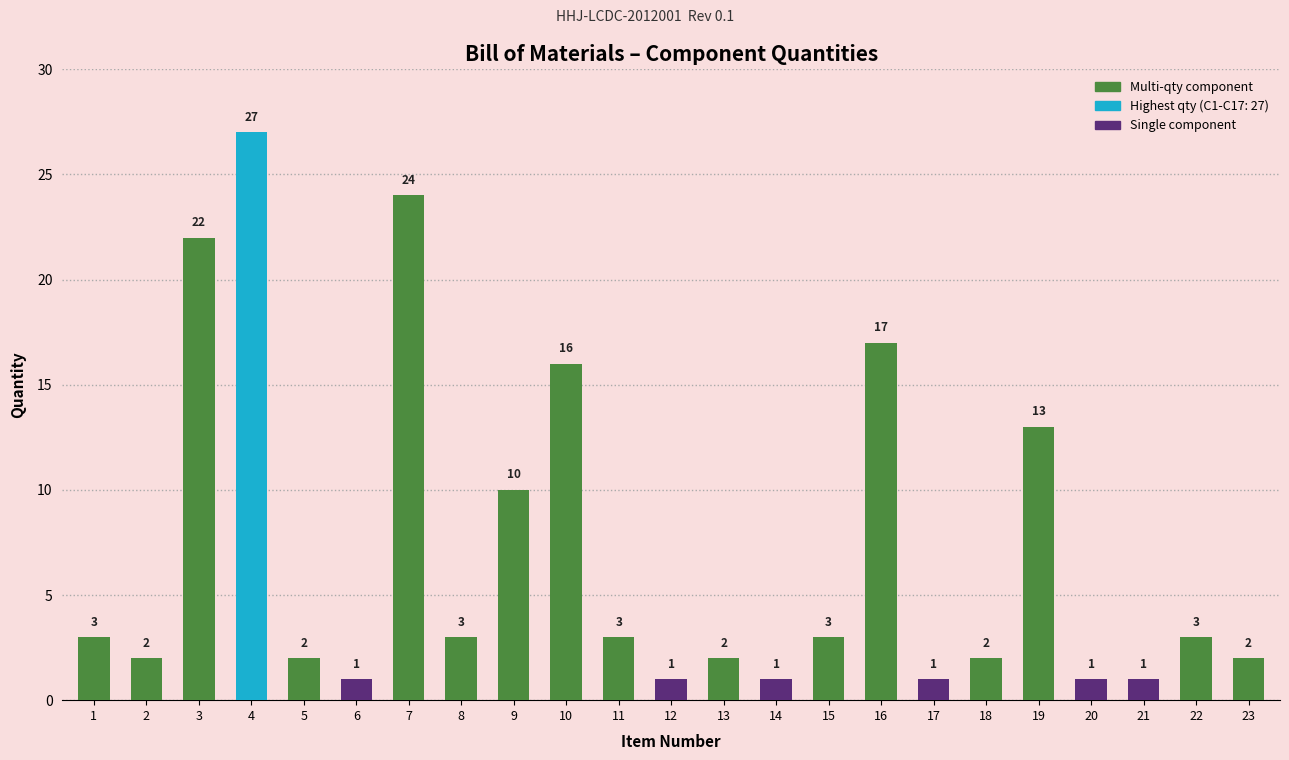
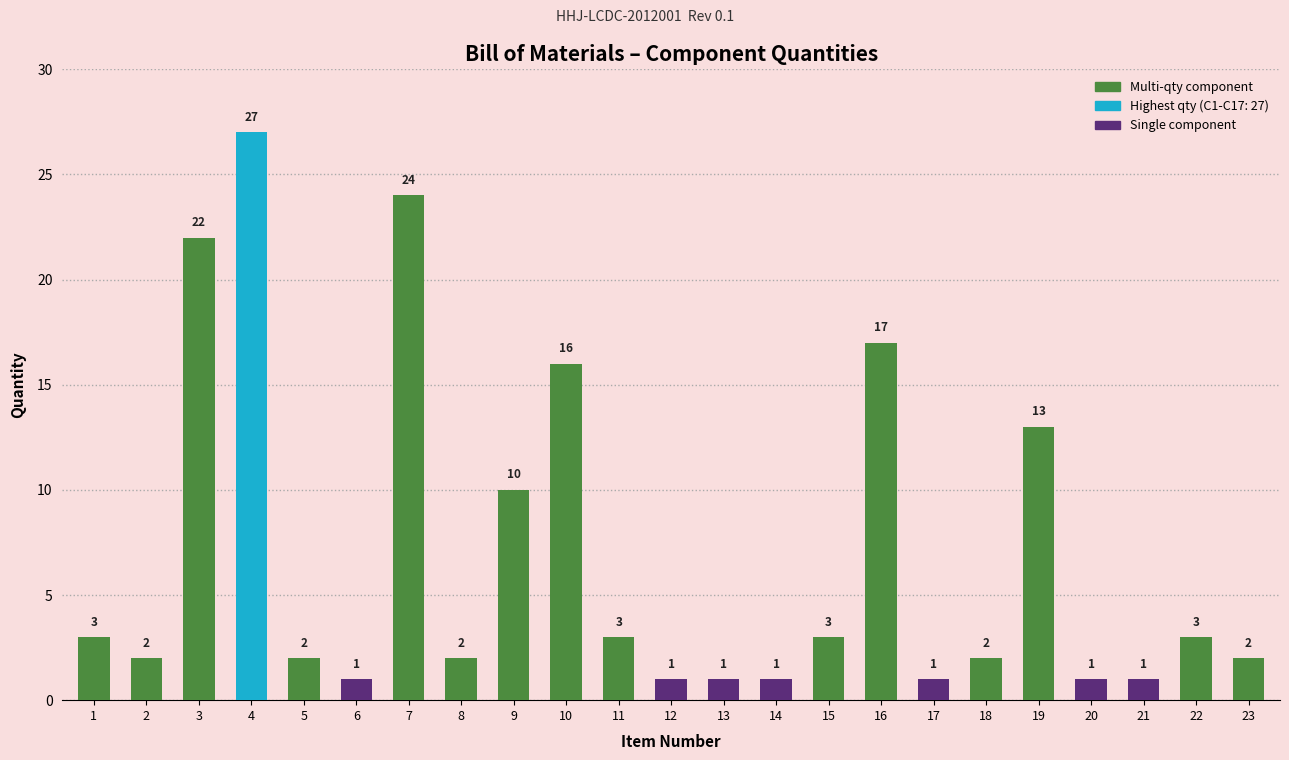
8: 3 -> 2
13: 2 -> 1
